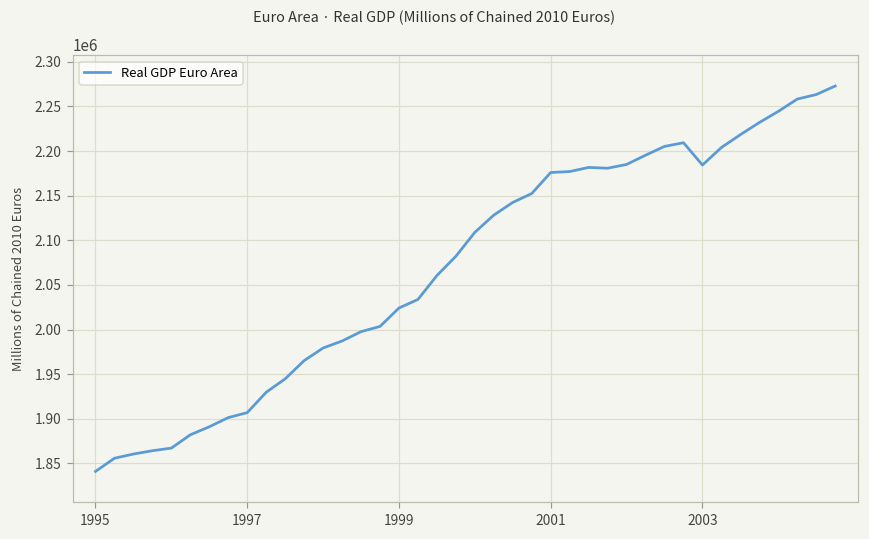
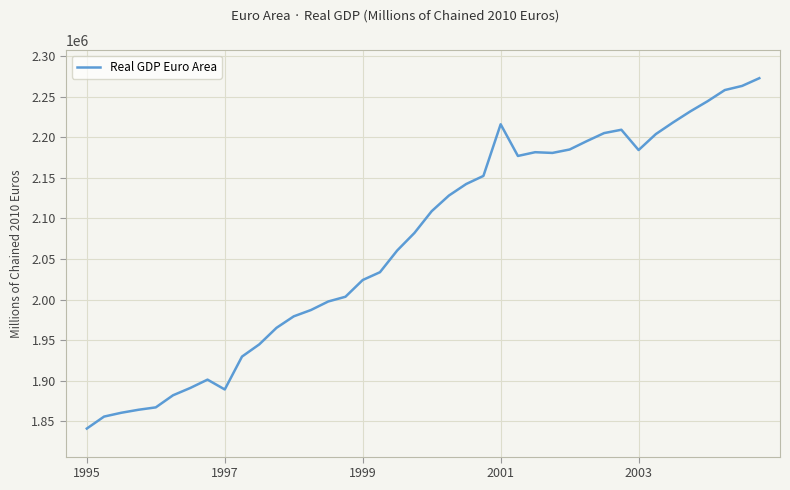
1997: 1910000 -> 1890000
2001: 2180000 -> 2220000
